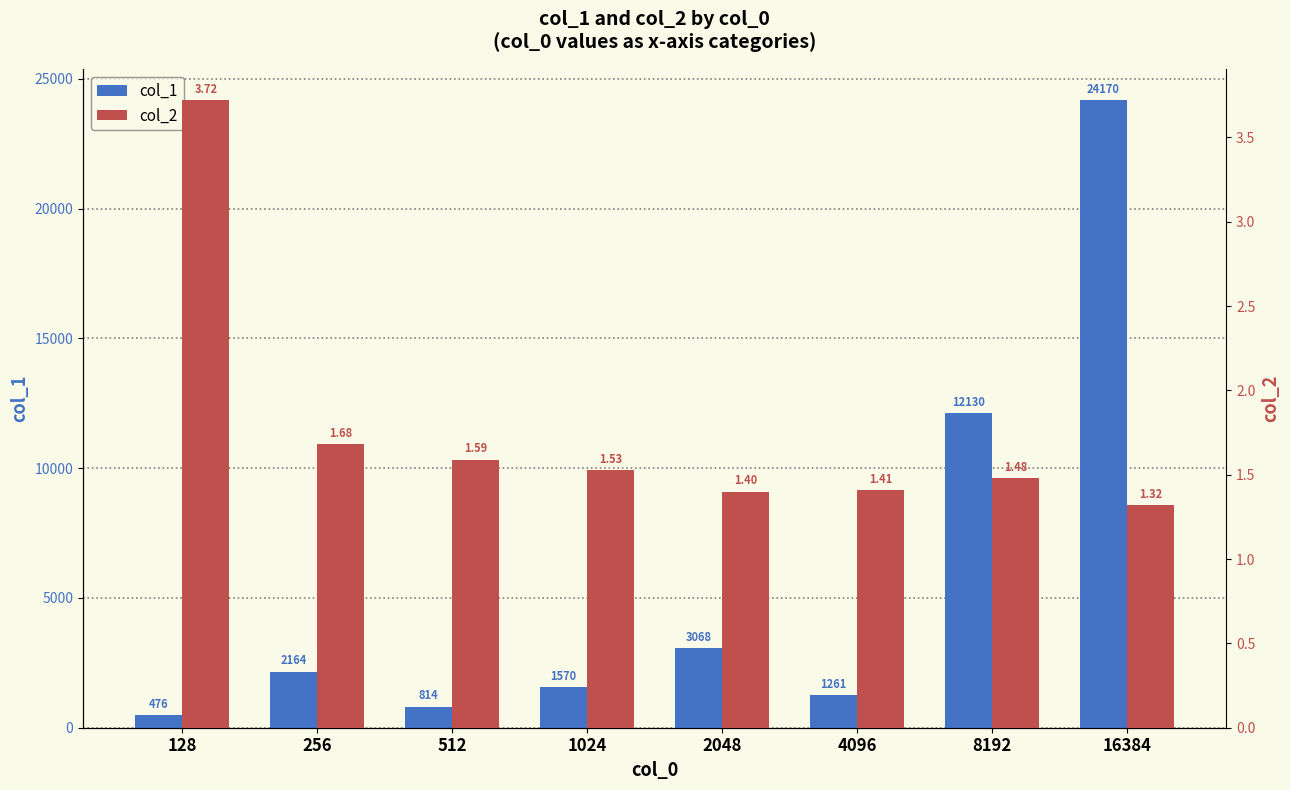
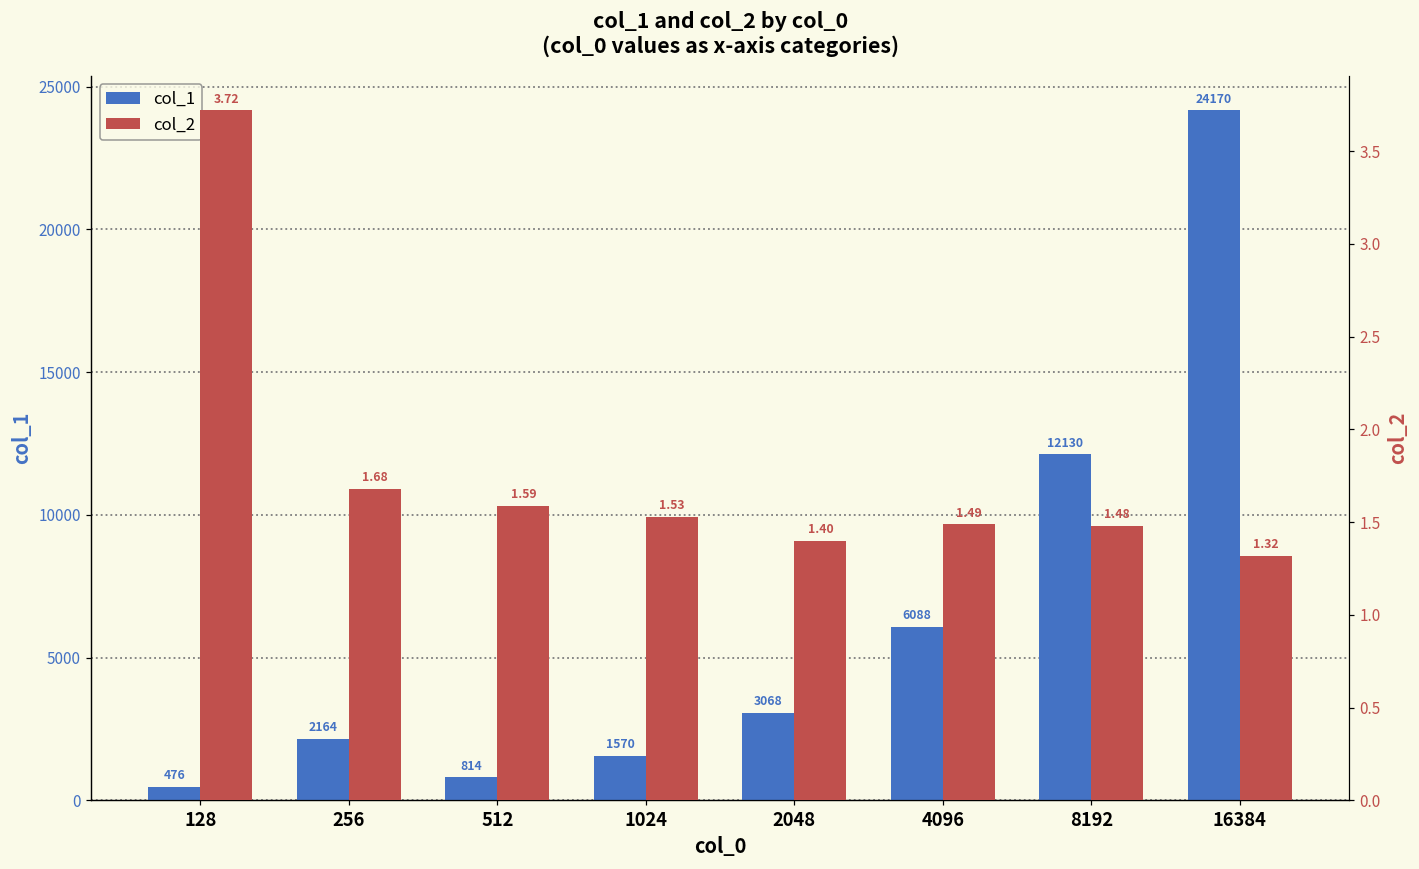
col_1, 4096: 1261 -> 6088
col_2, 4096: 1.41 -> 1.49
